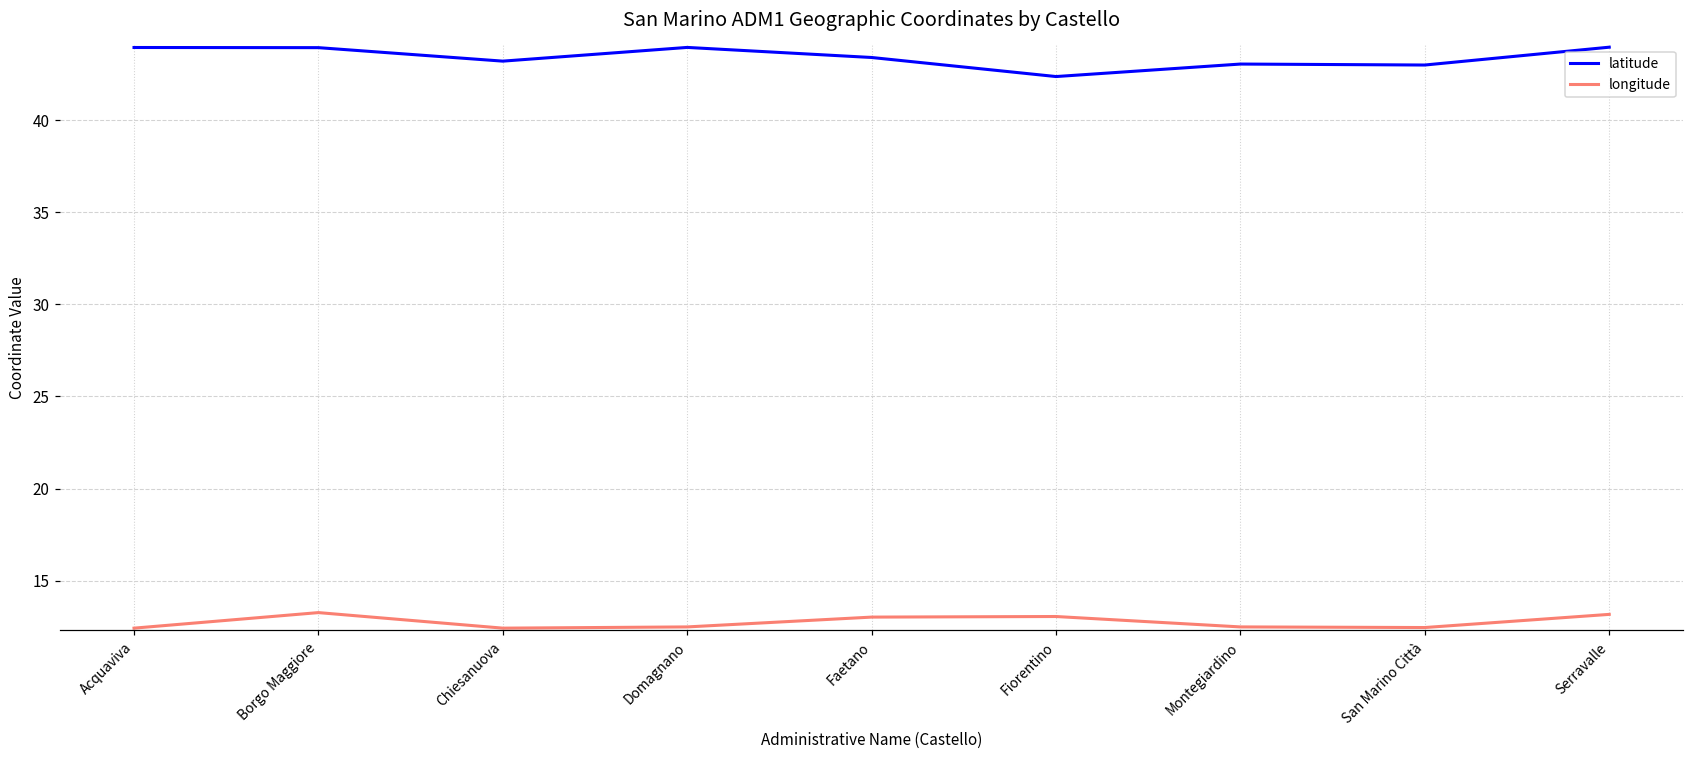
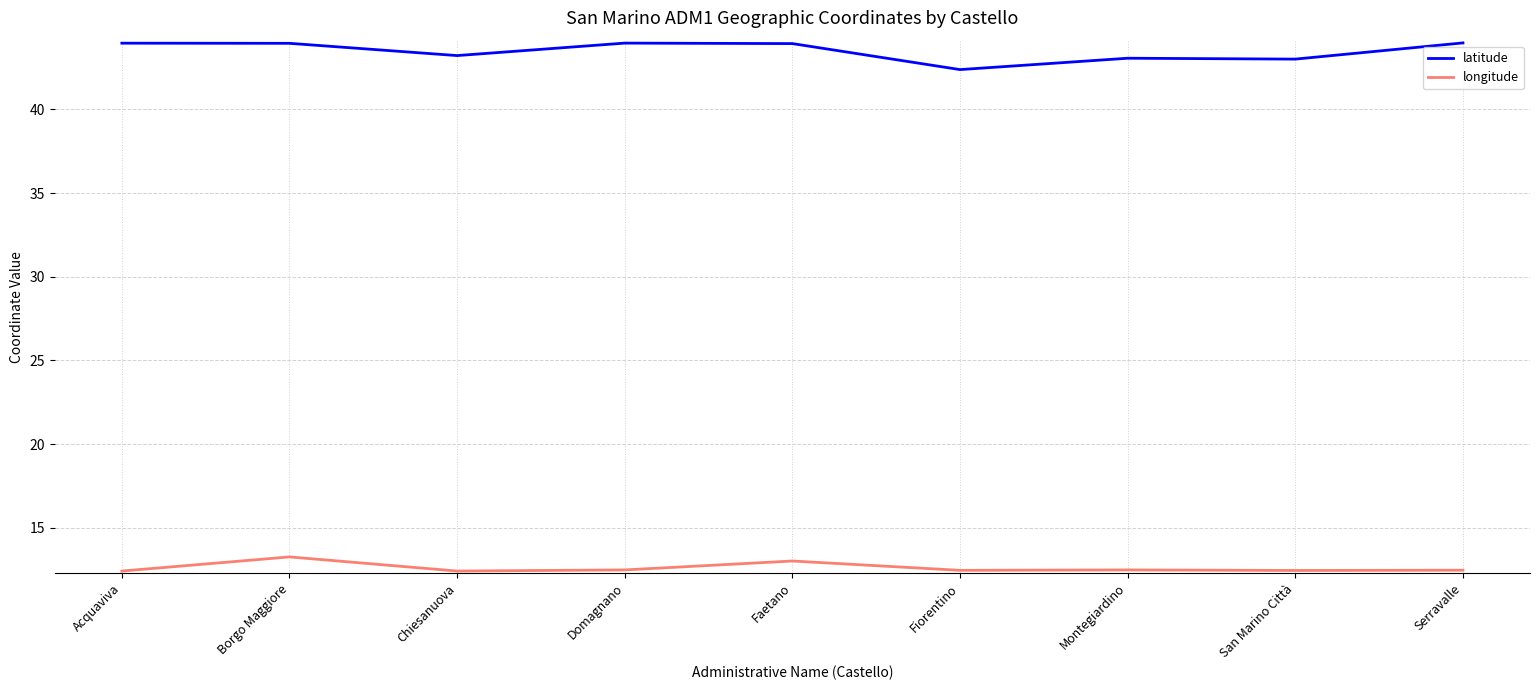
latitude, Faetano: 43.4 -> 43.9
longitude, Fiorentino: 13.0 -> 12.5
longitude, Serravalle: 13.2 -> 12.5
